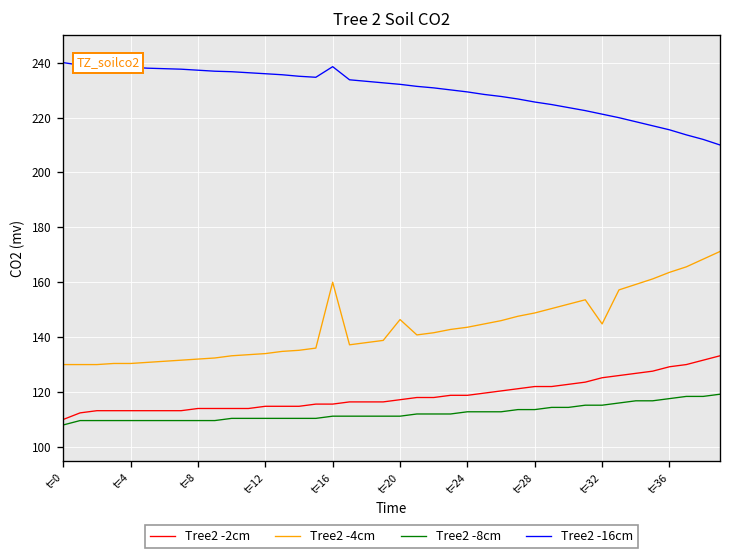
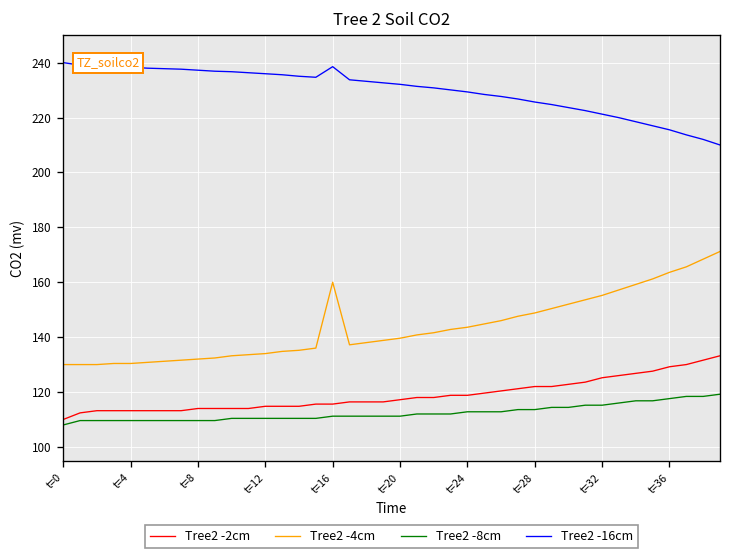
Tree2 -4cm, t=20: 146 -> 140
Tree2 -4cm, t=32: 145 -> 155
